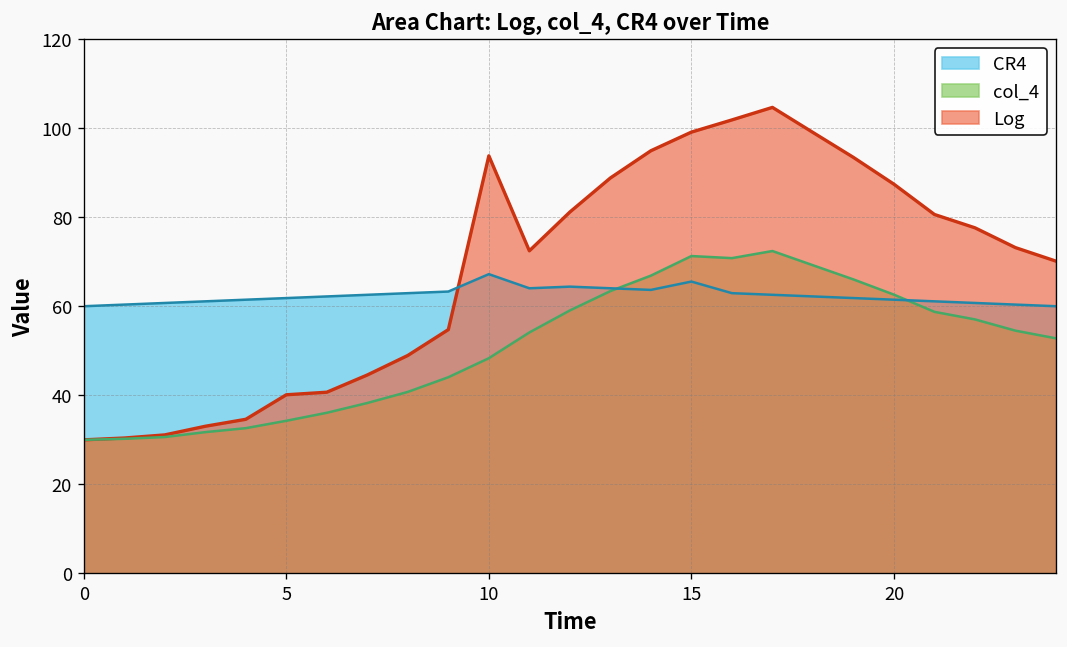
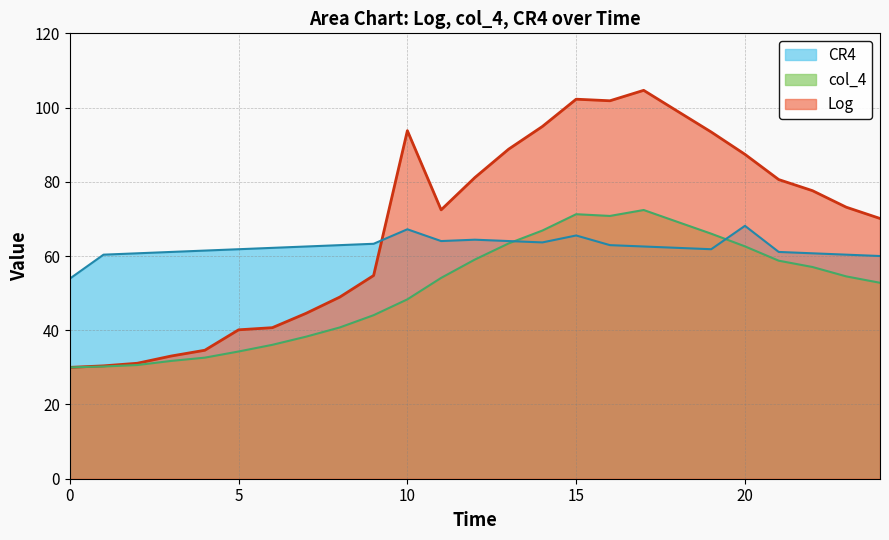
CR4, 0: 60 -> 54
Log, 15: 99 -> 102
CR4, 20: 61 -> 68
